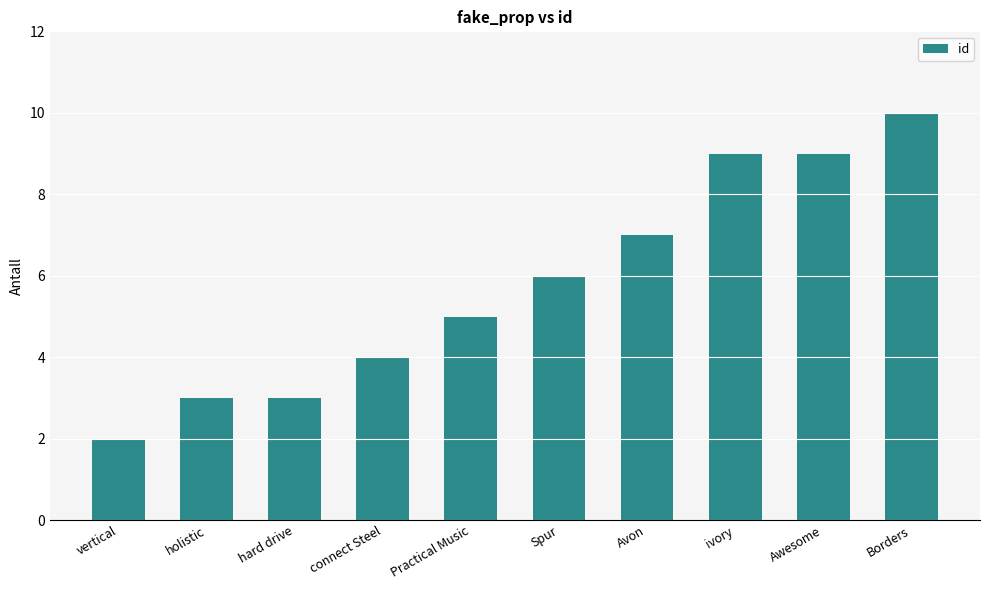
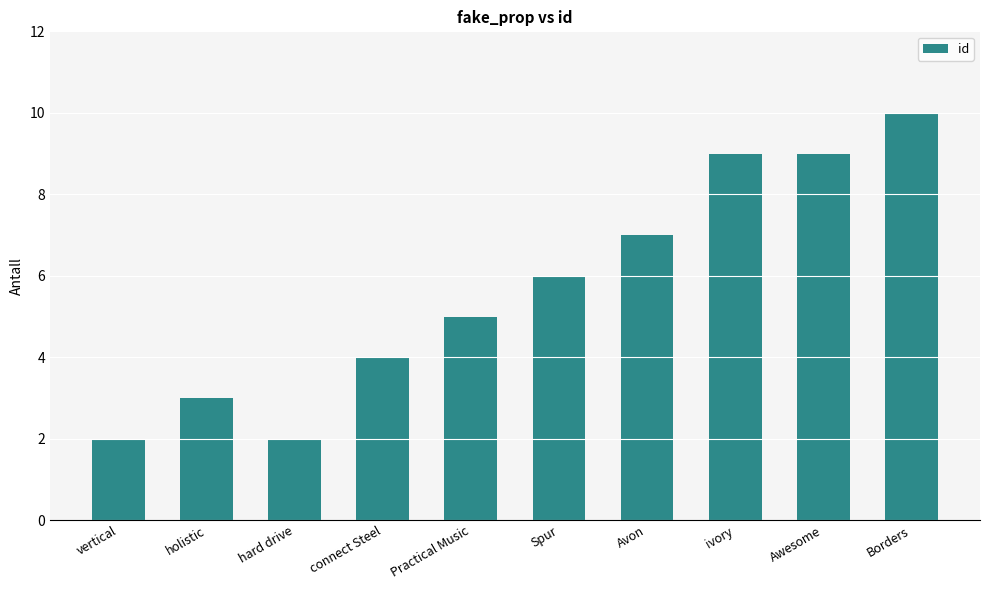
hard drive: 3 -> 2
